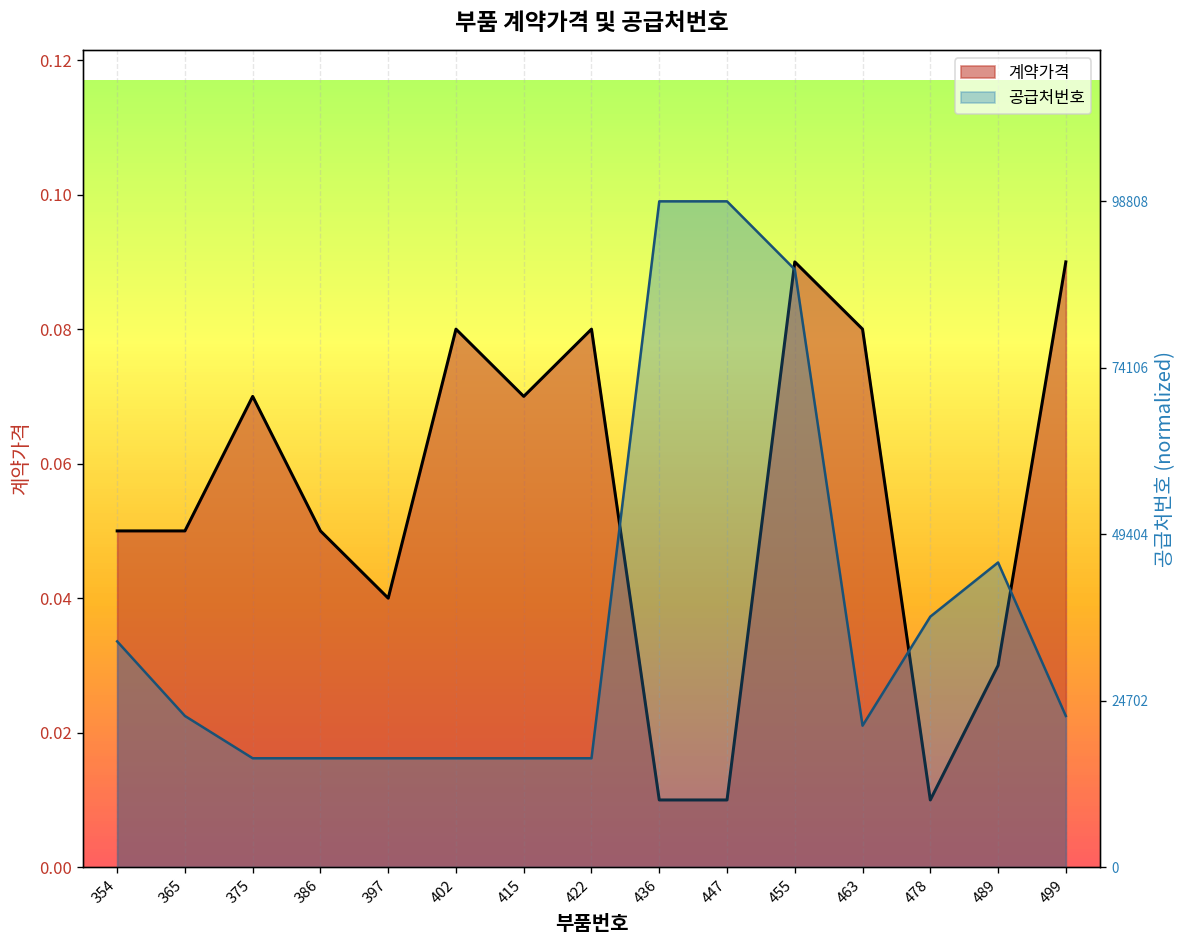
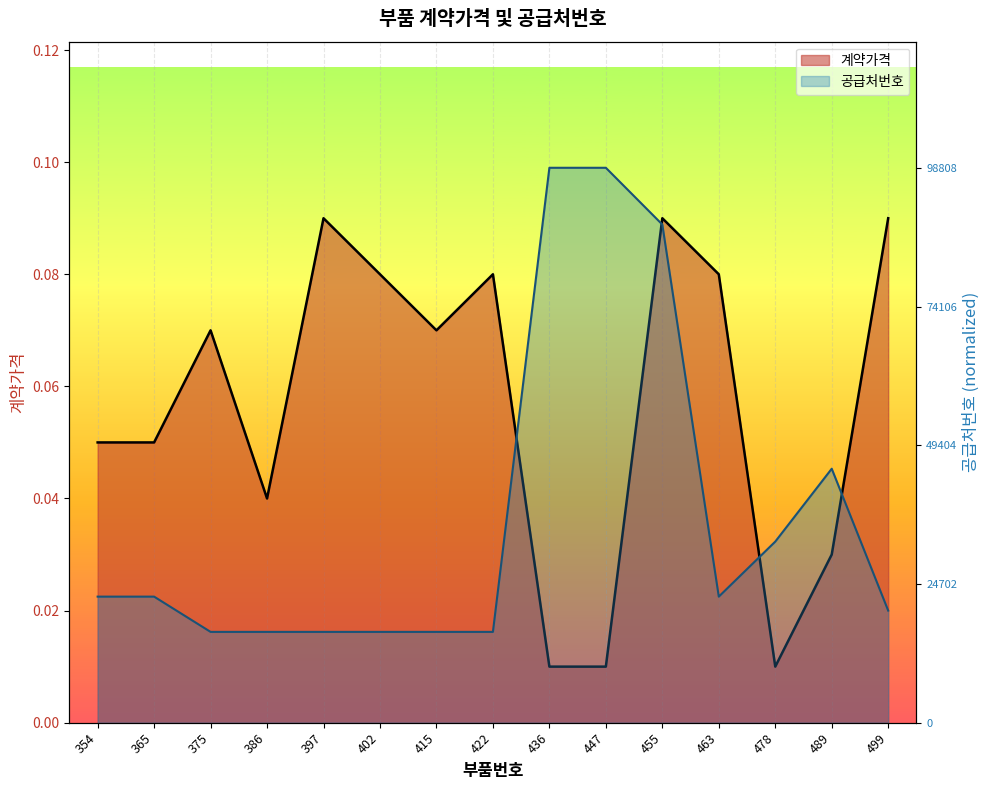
계약가격, 386: 0.05 -> 0.04
계약가격, 397: 0.04 -> 0.09
공급처번호, 354: 34000 -> 22000
공급처번호, 463: 21000 -> 22000
공급처번호, 478: 37000 -> 32000
공급처번호, 499: 22000 -> 20000
